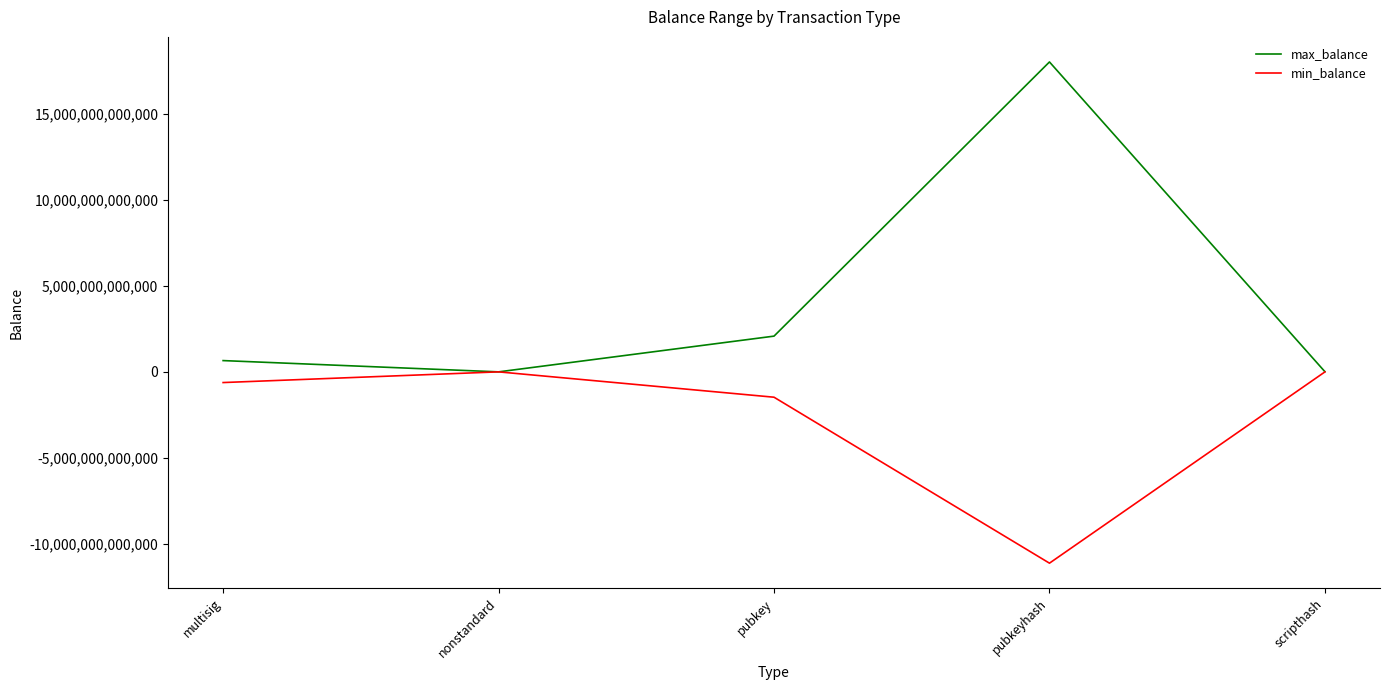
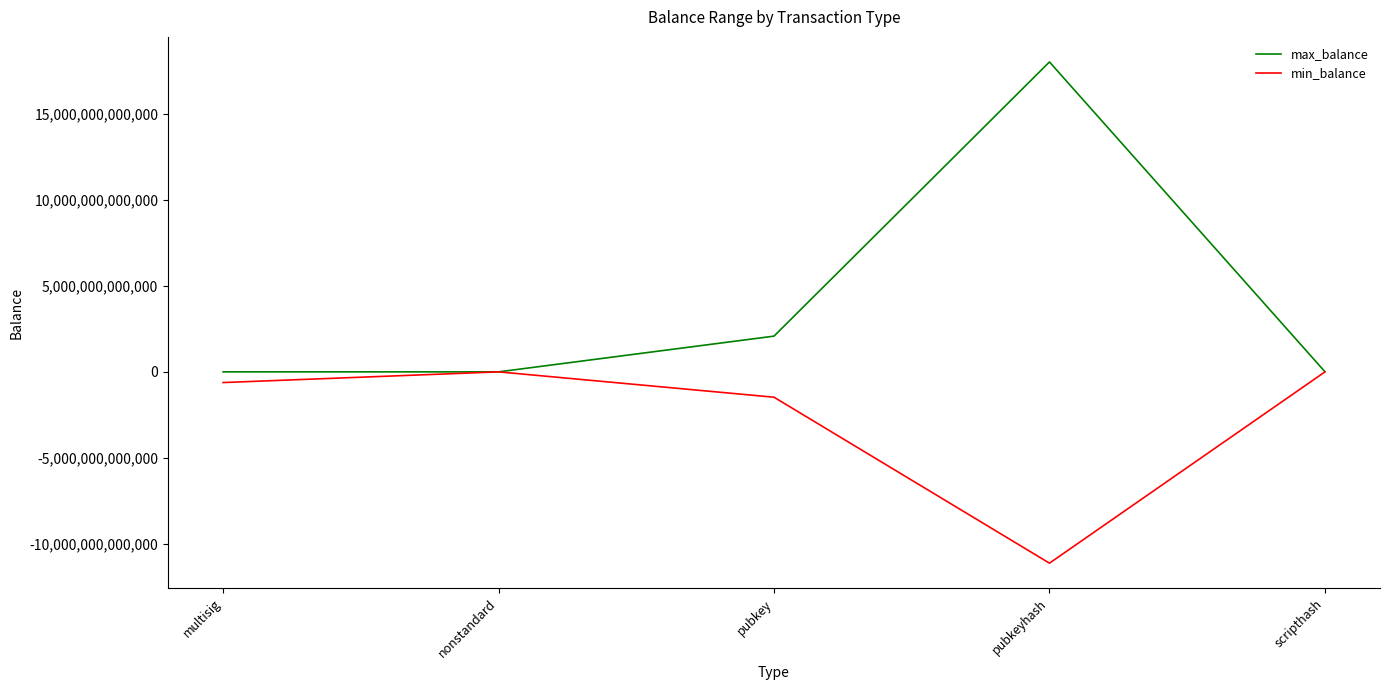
max_balance, multisig: 700,000,000,000 -> 0
